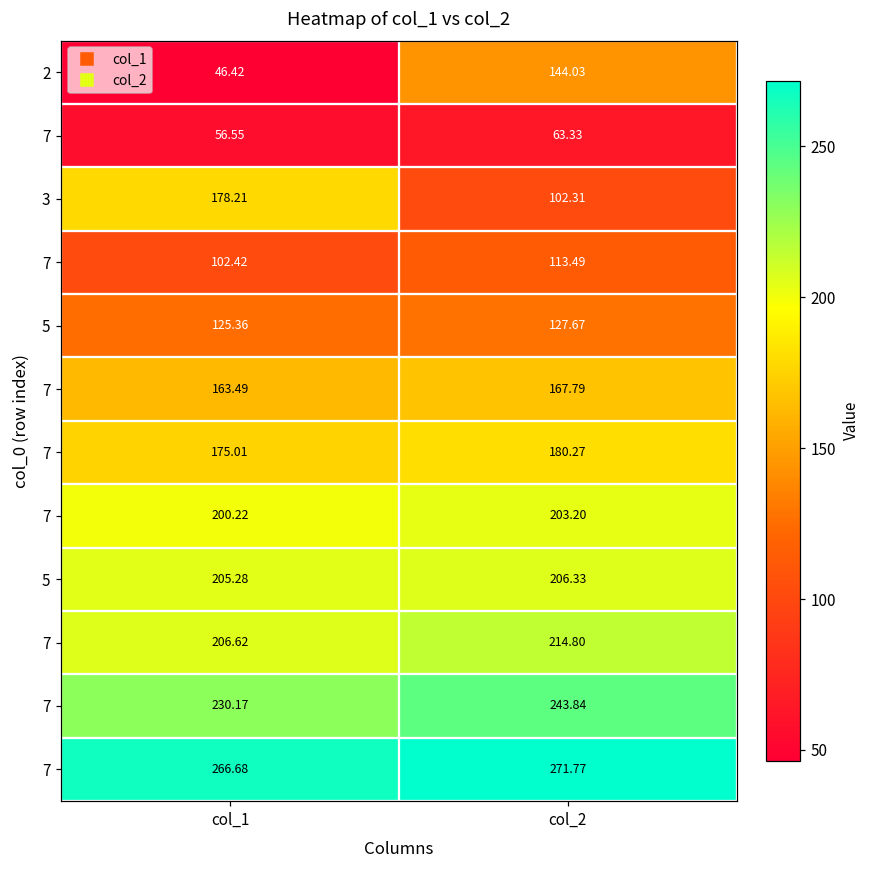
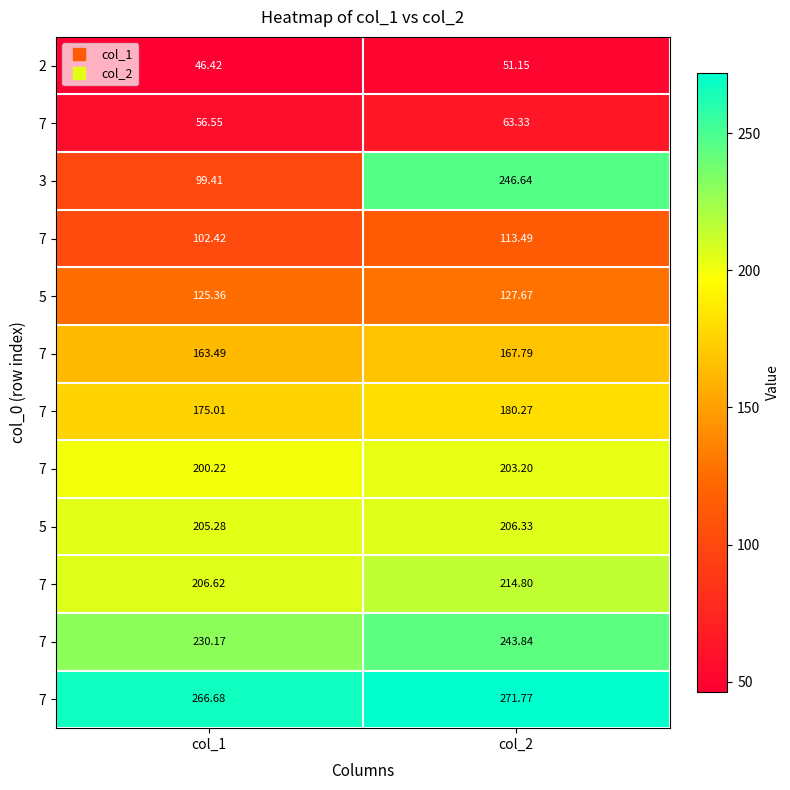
2, col_2: 144.03 -> 51.15
3, col_1: 178.21 -> 99.41
3, col_2: 102.31 -> 246.64
